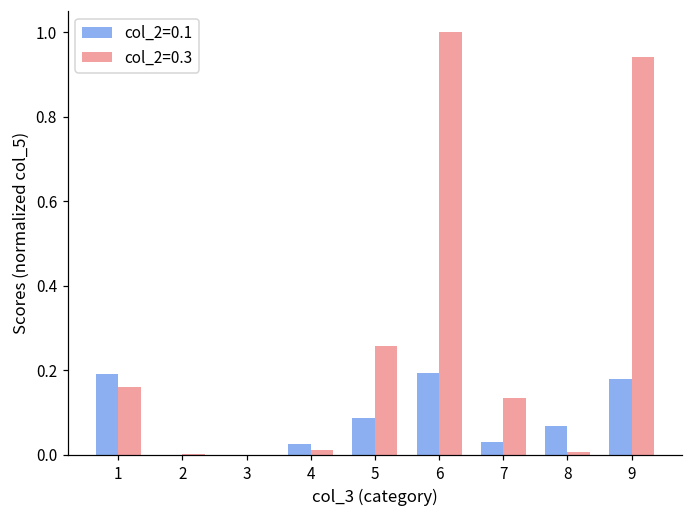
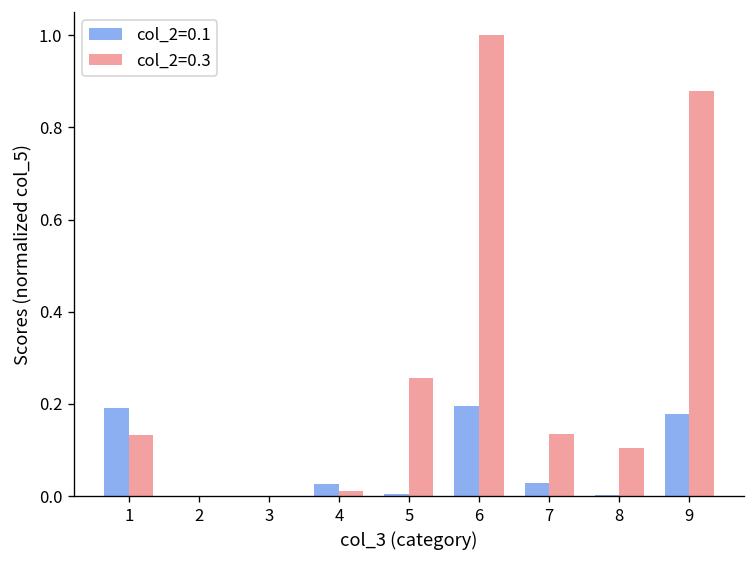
col_2=0.3, 1: 0.16 -> 0.13
col_2=0.1, 5: 0.09 -> 0.00
col_2=0.1, 8: 0.07 -> 0.00
col_2=0.3, 8: 0.01 -> 0.11
col_2=0.3, 9: 0.94 -> 0.88
